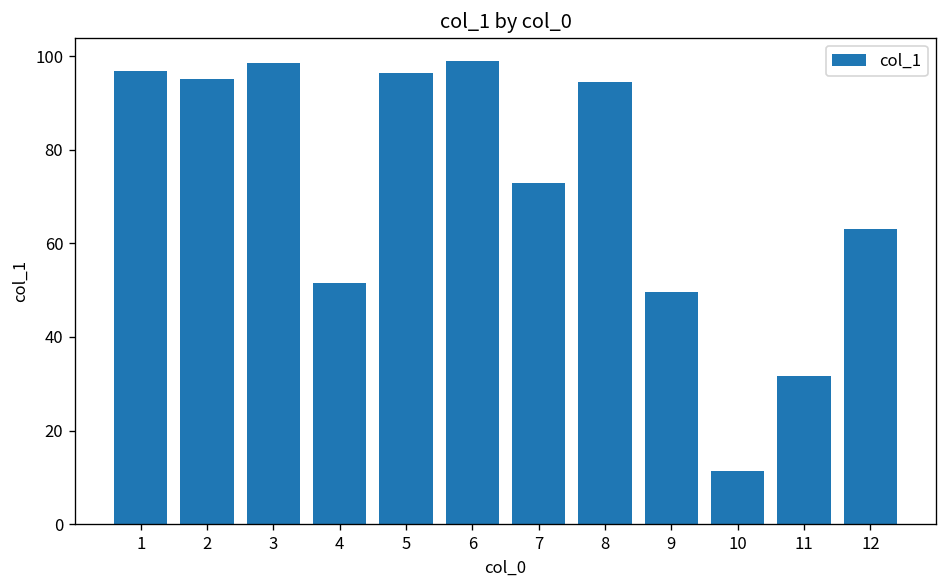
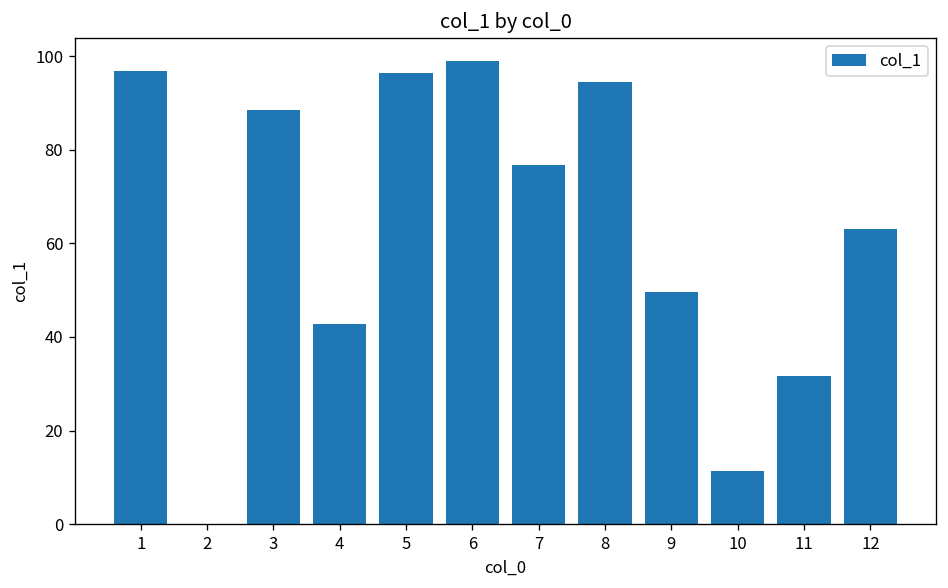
2: 95 -> 0
3: 99 -> 89
4: 52 -> 43
7: 73 -> 77
